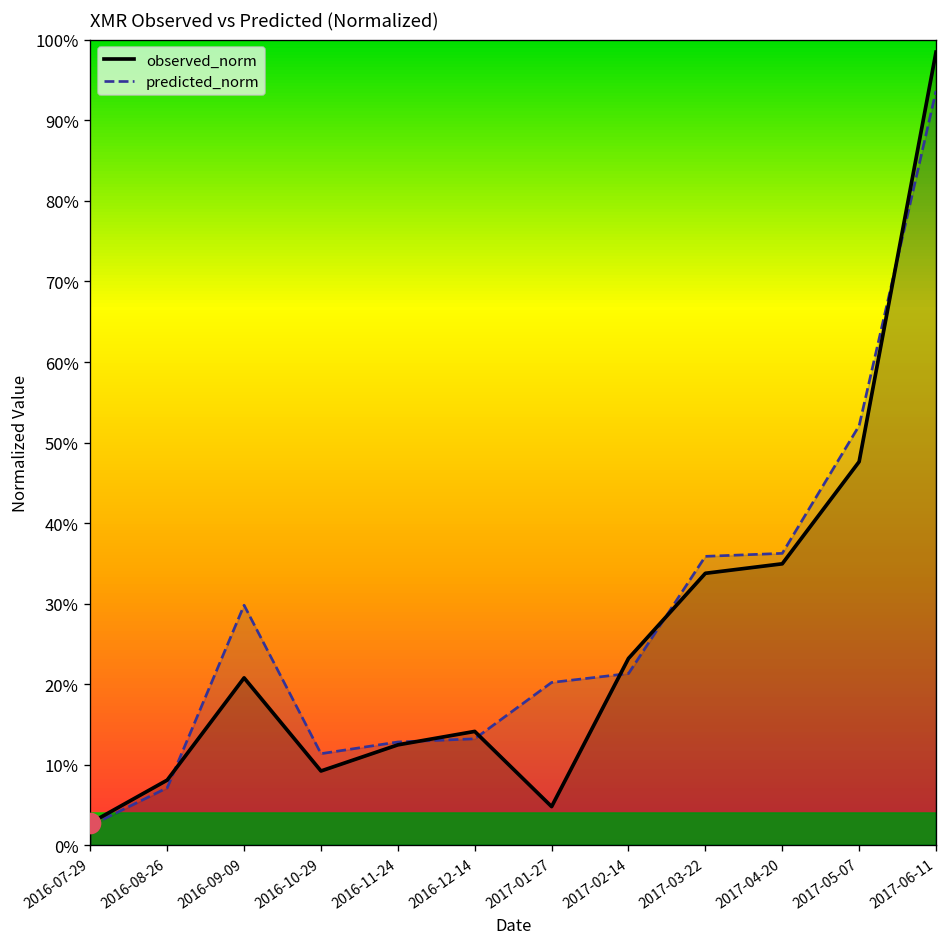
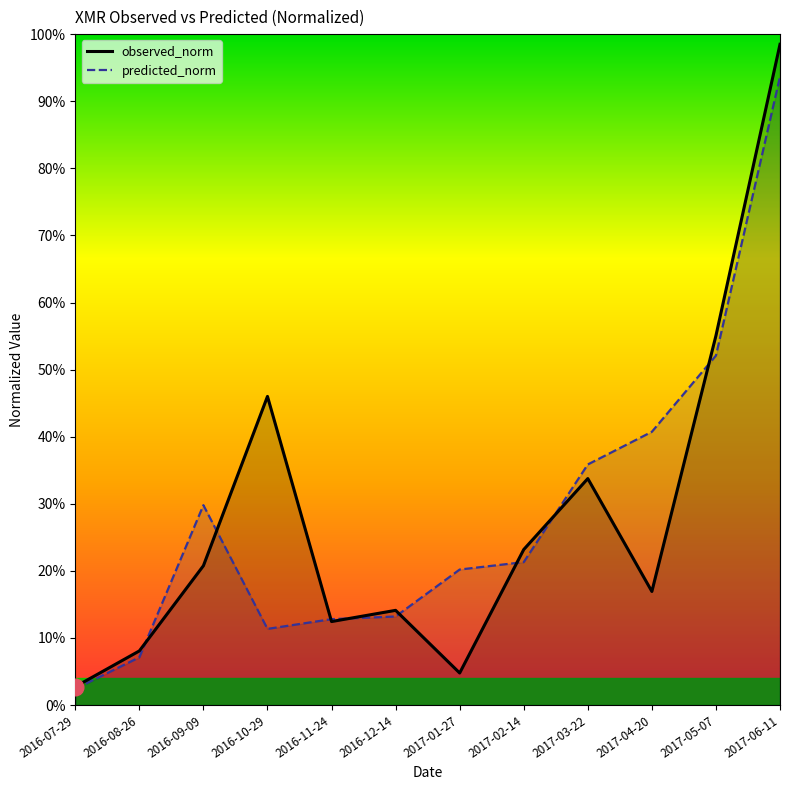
observed_norm, 2016-10-29: 9% -> 46%
observed_norm, 2017-04-20: 35% -> 17%
predicted_norm, 2017-04-20: 36% -> 41%
observed_norm, 2017-05-07: 48% -> 55%
